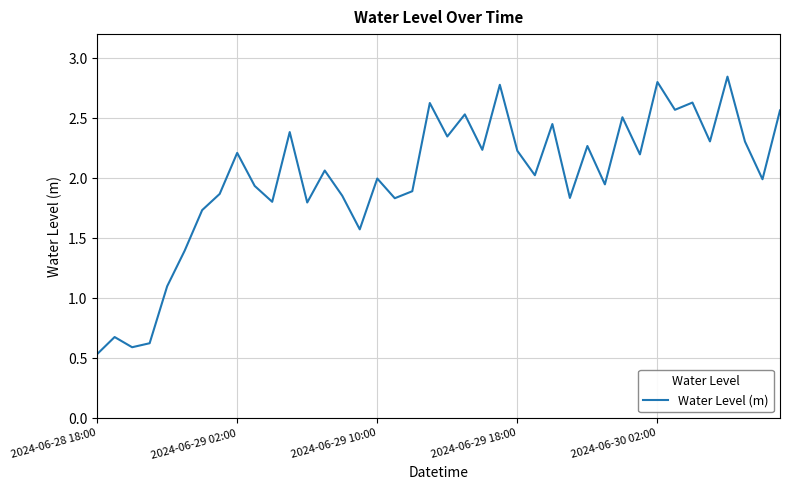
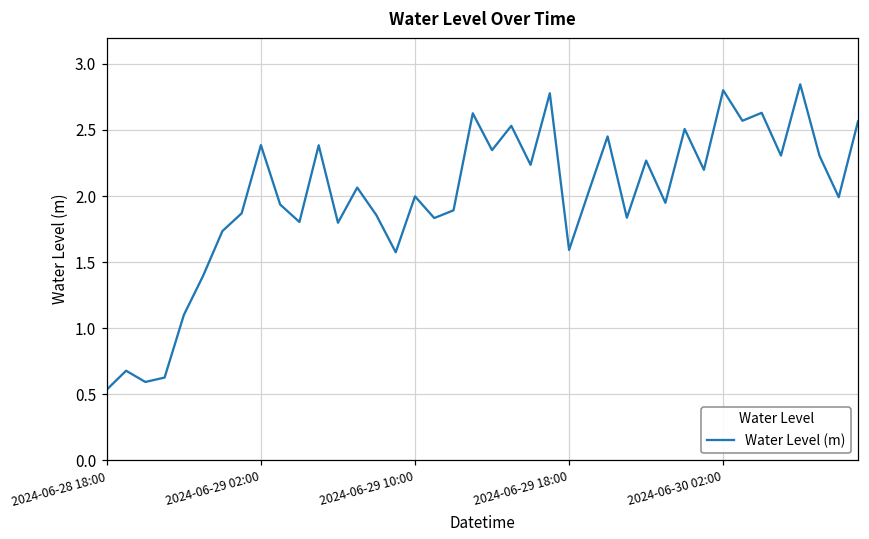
2024-06-29 02:00: 2.21 -> 2.39
2024-06-29 18:00: 2.23 -> 1.59
